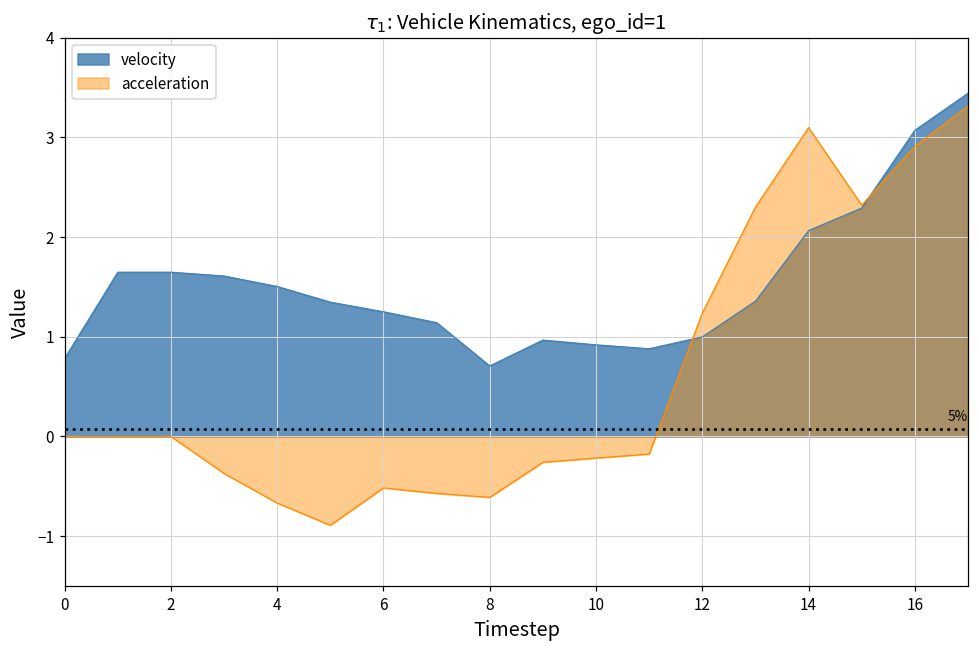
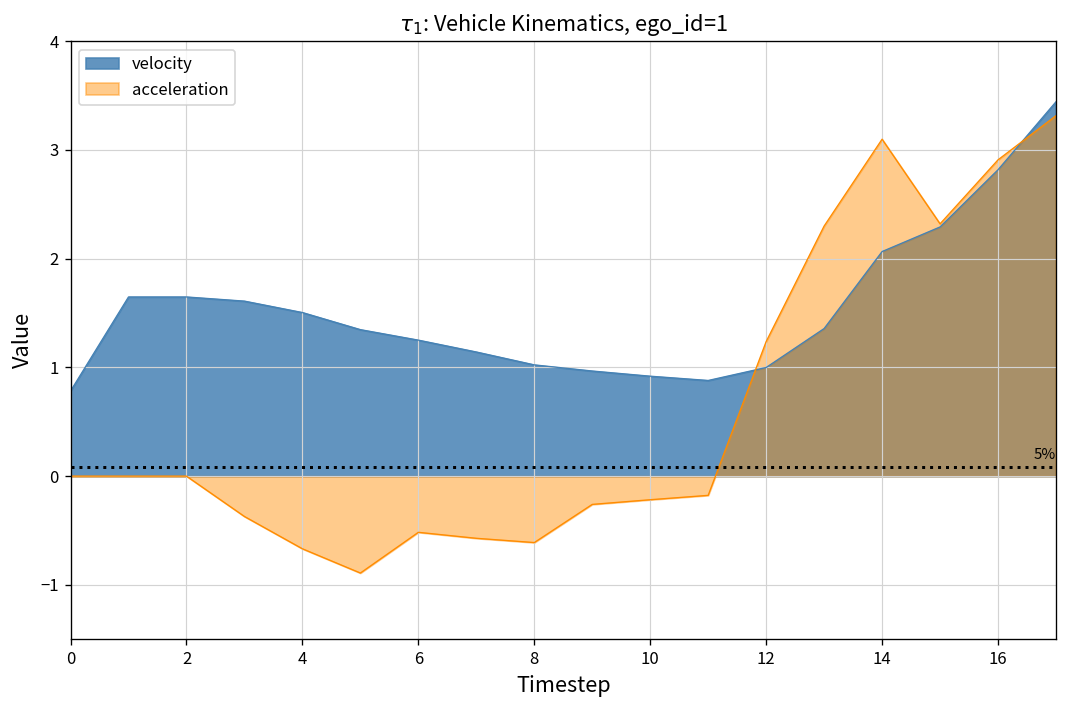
velocity, 8: 0.7 -> 1.0
velocity, 16: 3.1 -> 2.8
